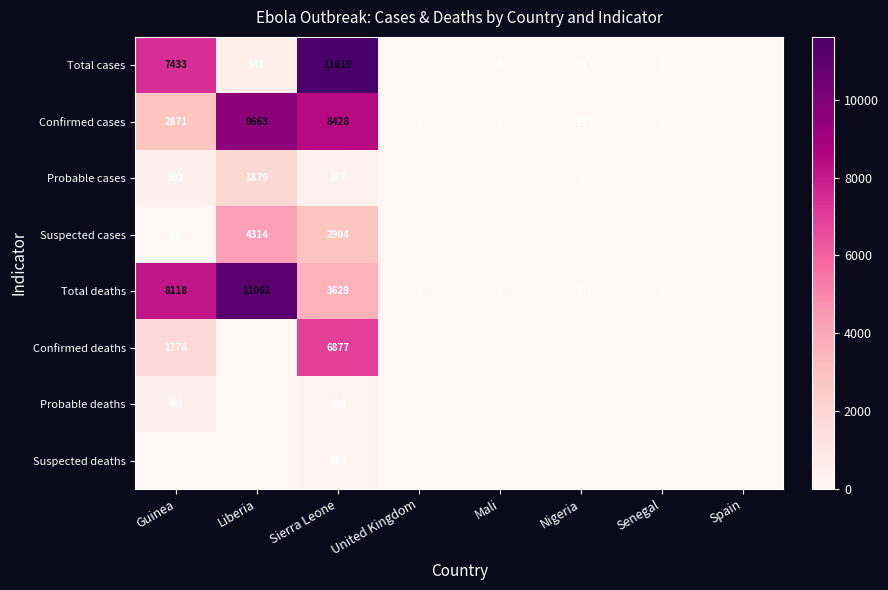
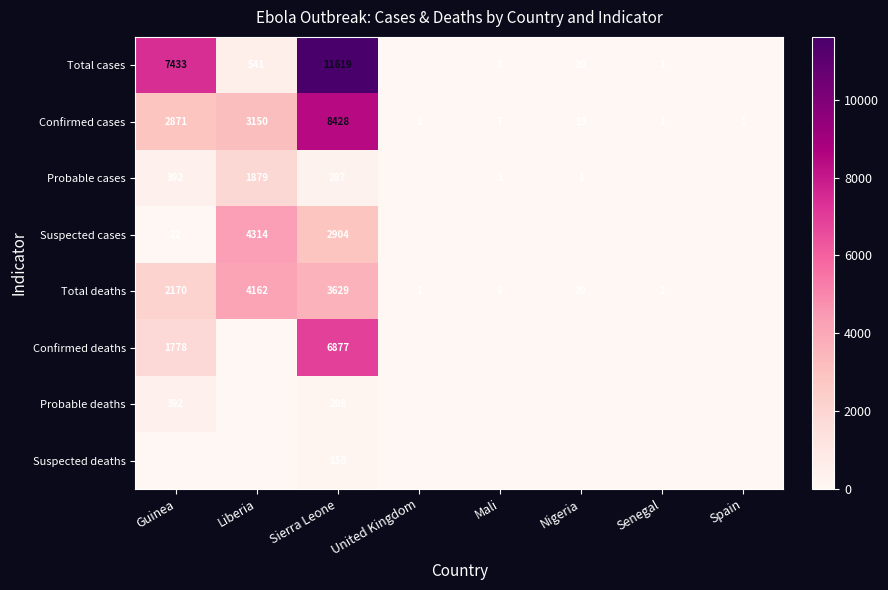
Confirmed cases, Liberia: 9663 -> 3150
Total deaths, Guinea: 8118 -> 2170
Total deaths, Liberia: 11061 -> 4162
